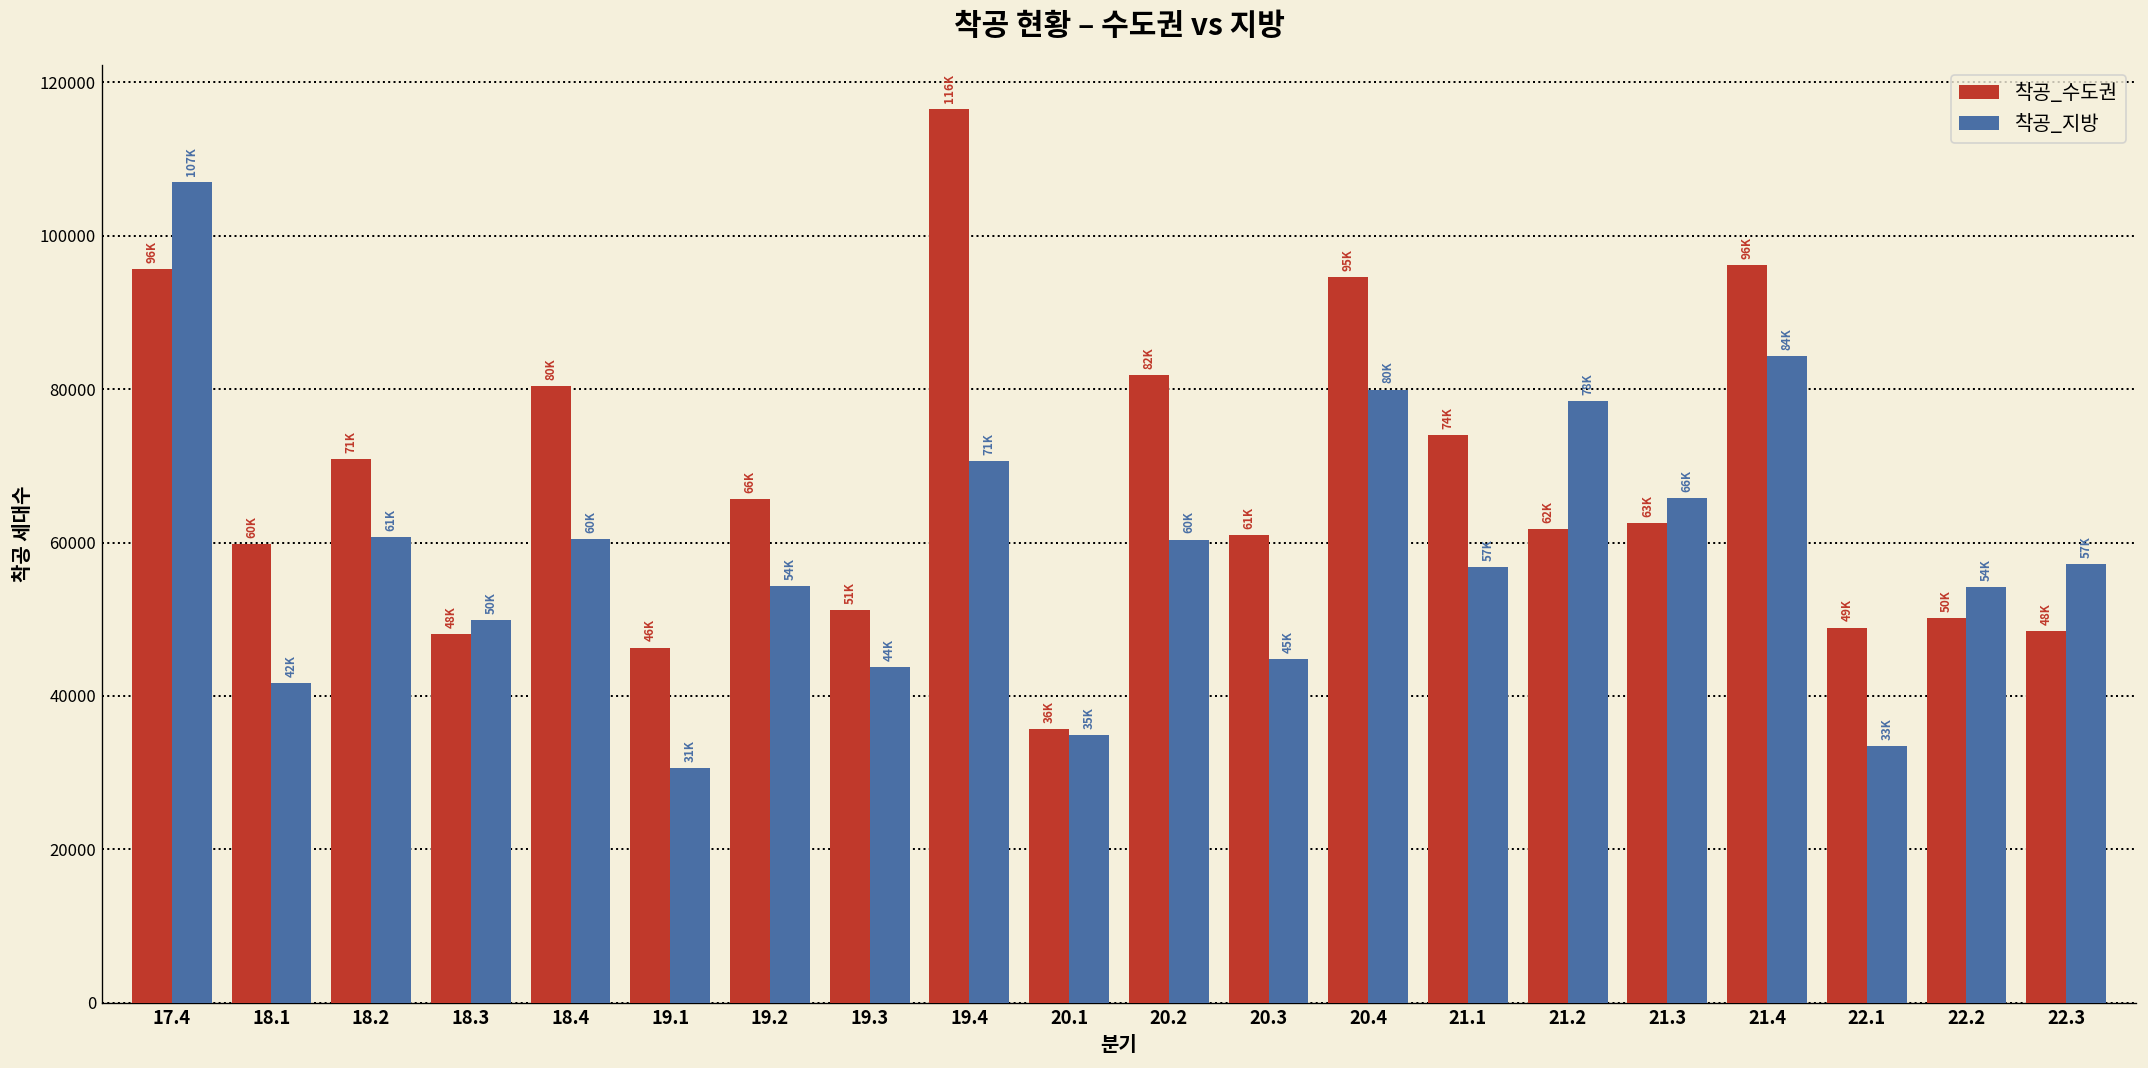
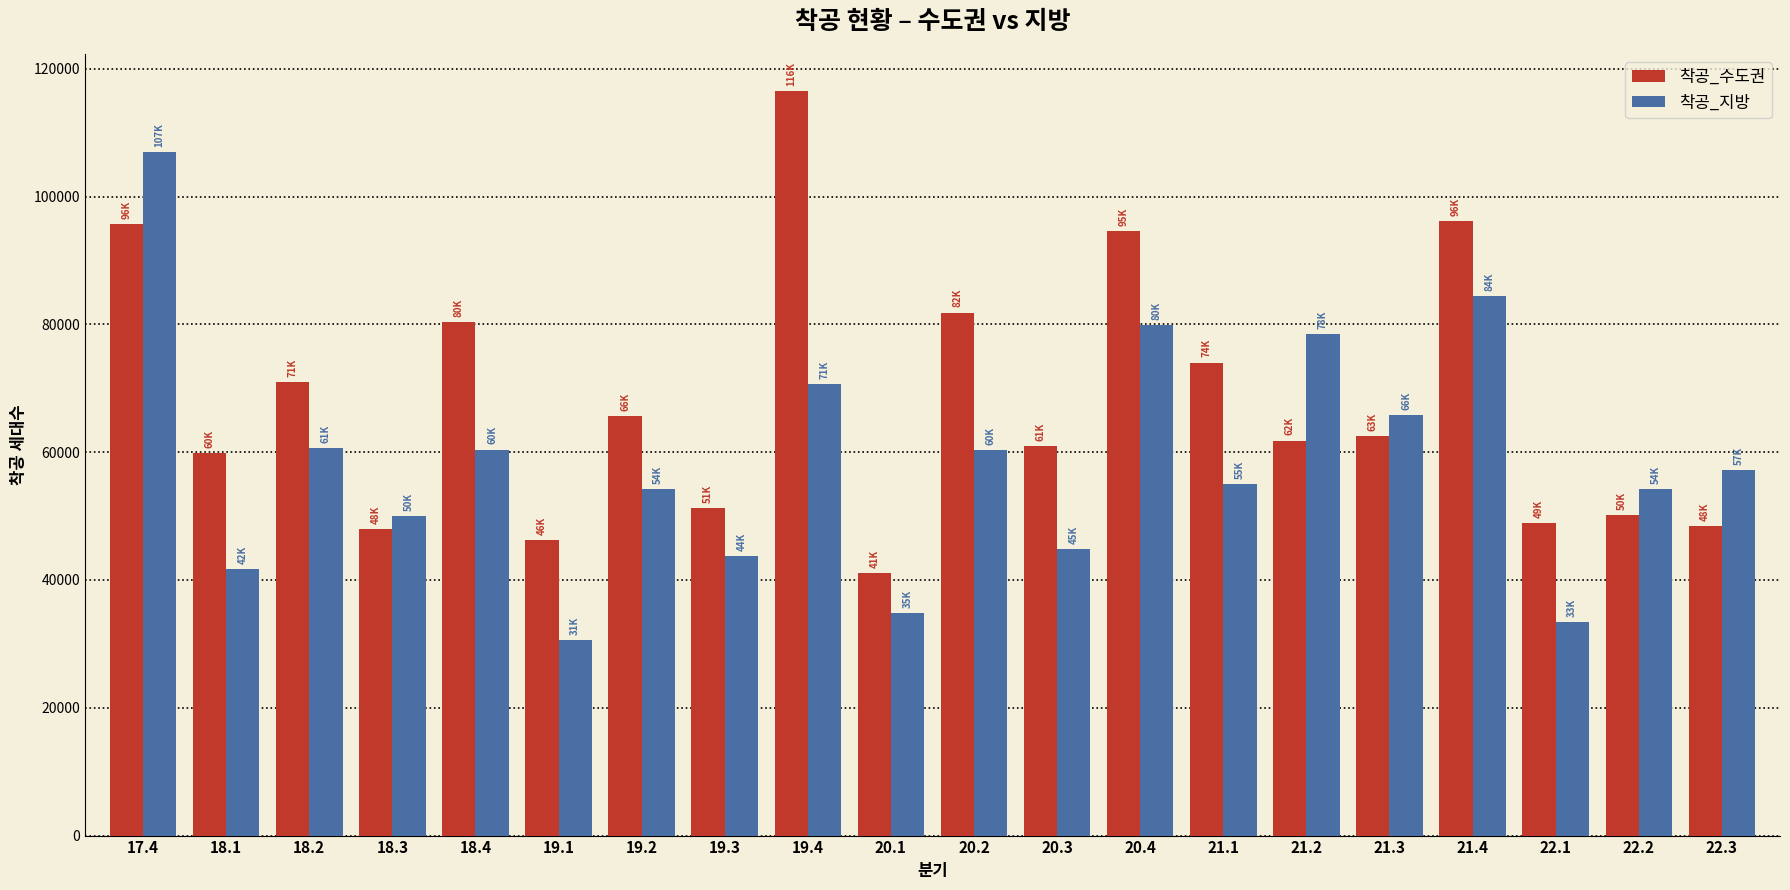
착공_수도권, 20.1: 36K -> 41K
착공_지방, 21.1: 57K -> 55K
